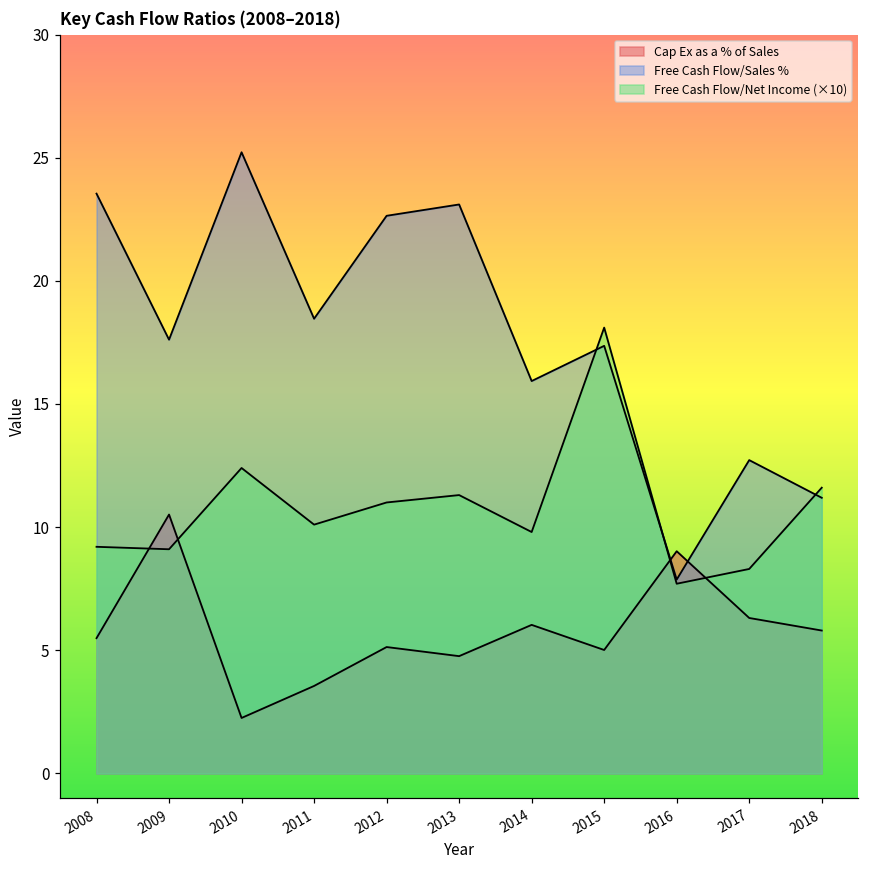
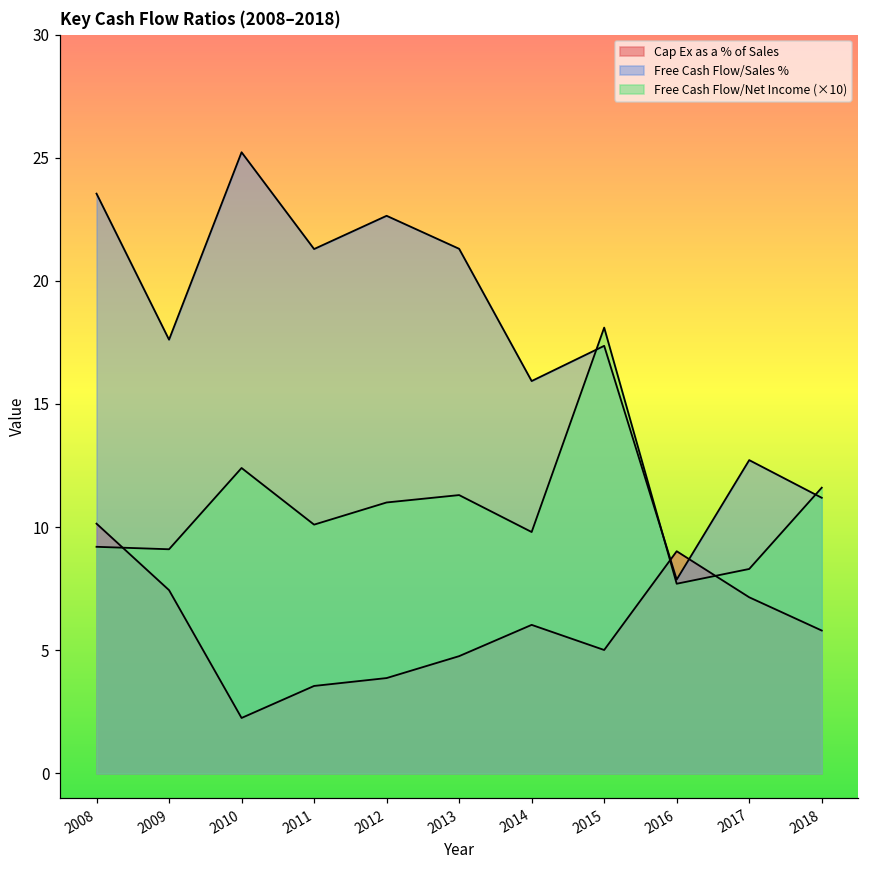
Cap Ex as a % of Sales, 2008: 5.5 -> 10.1
Cap Ex as a % of Sales, 2009: 10.5 -> 7.4
Free Cash Flow/Sales %, 2011: 18.5 -> 21.3
Cap Ex as a % of Sales, 2012: 5.1 -> 3.9
Free Cash Flow/Sales %, 2013: 23.1 -> 21.3
Cap Ex as a % of Sales, 2017: 6.3 -> 7.2
